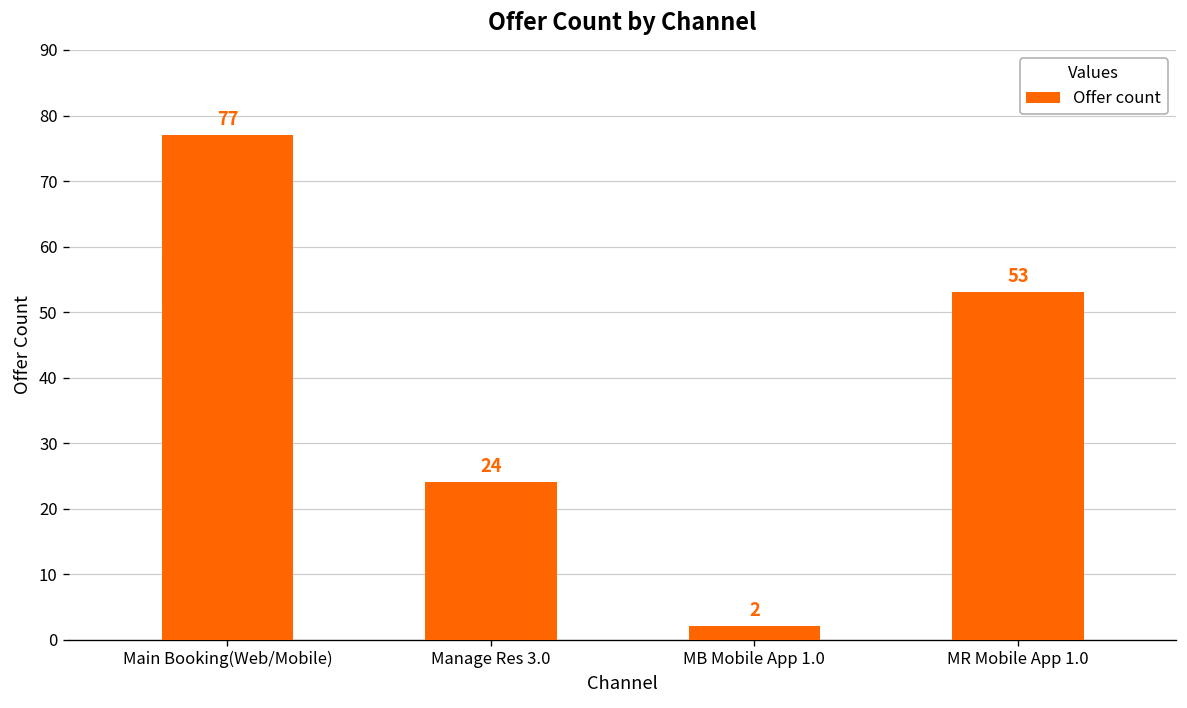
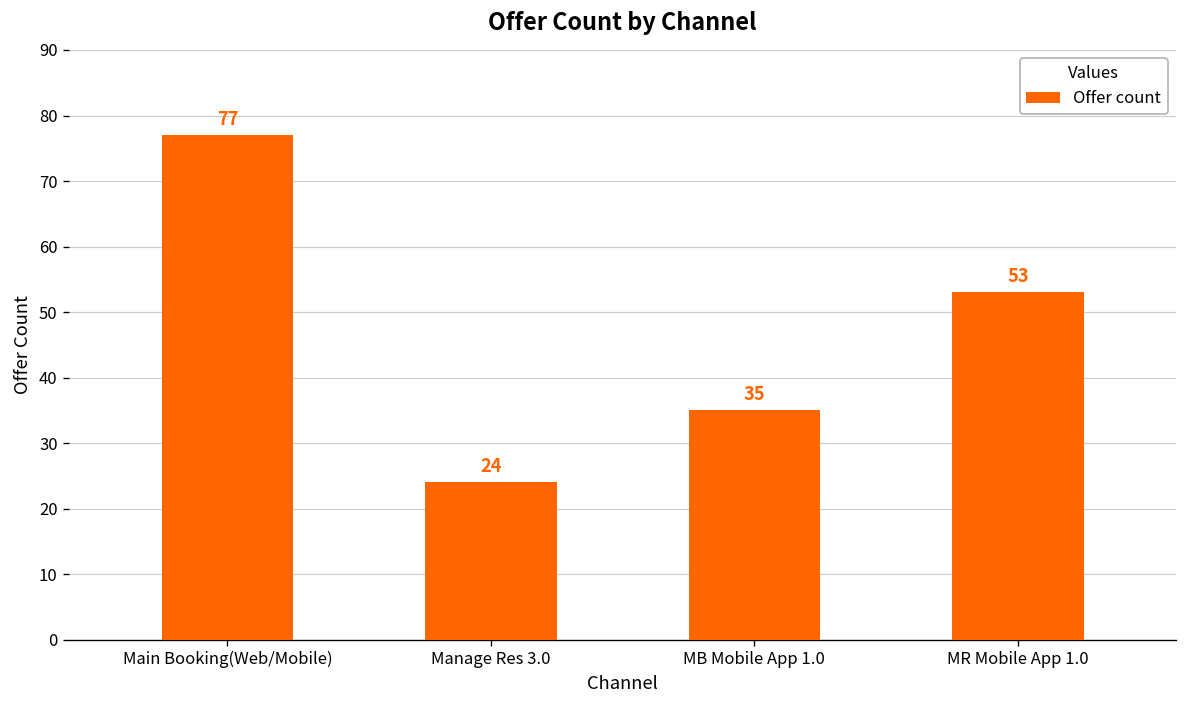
MB Mobile App 1.0: 2 -> 35
